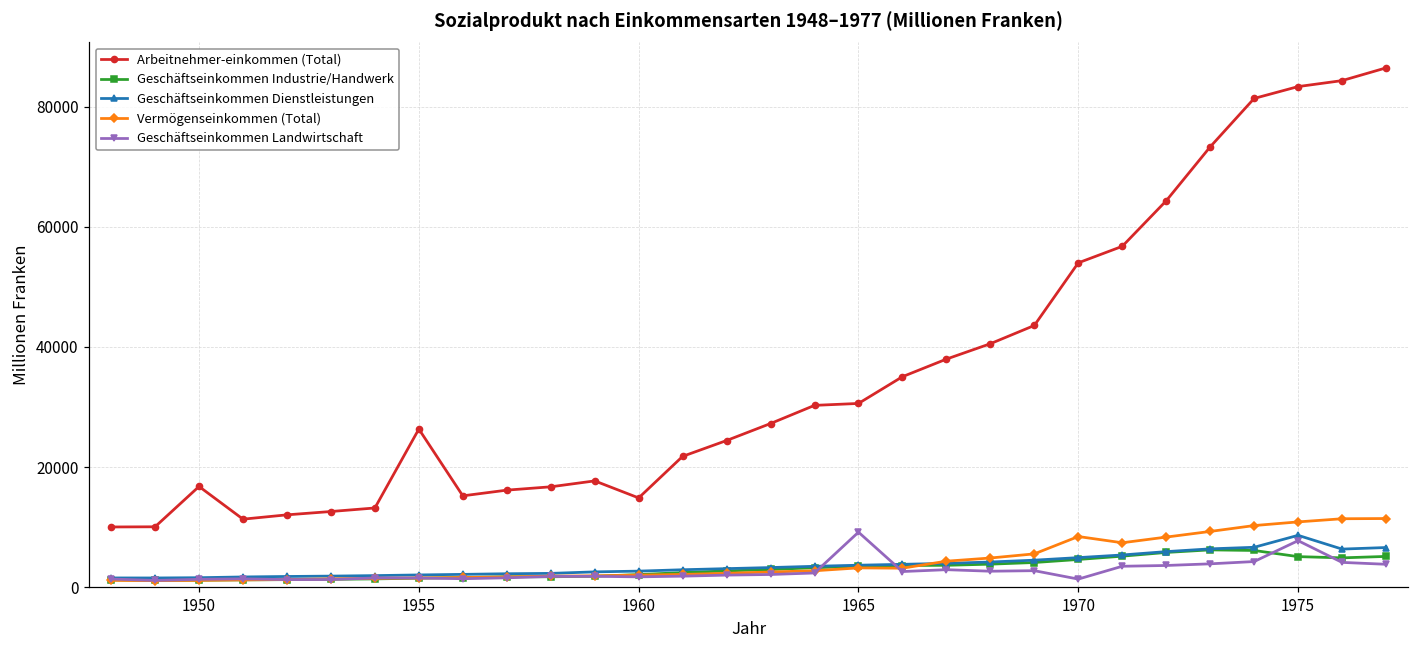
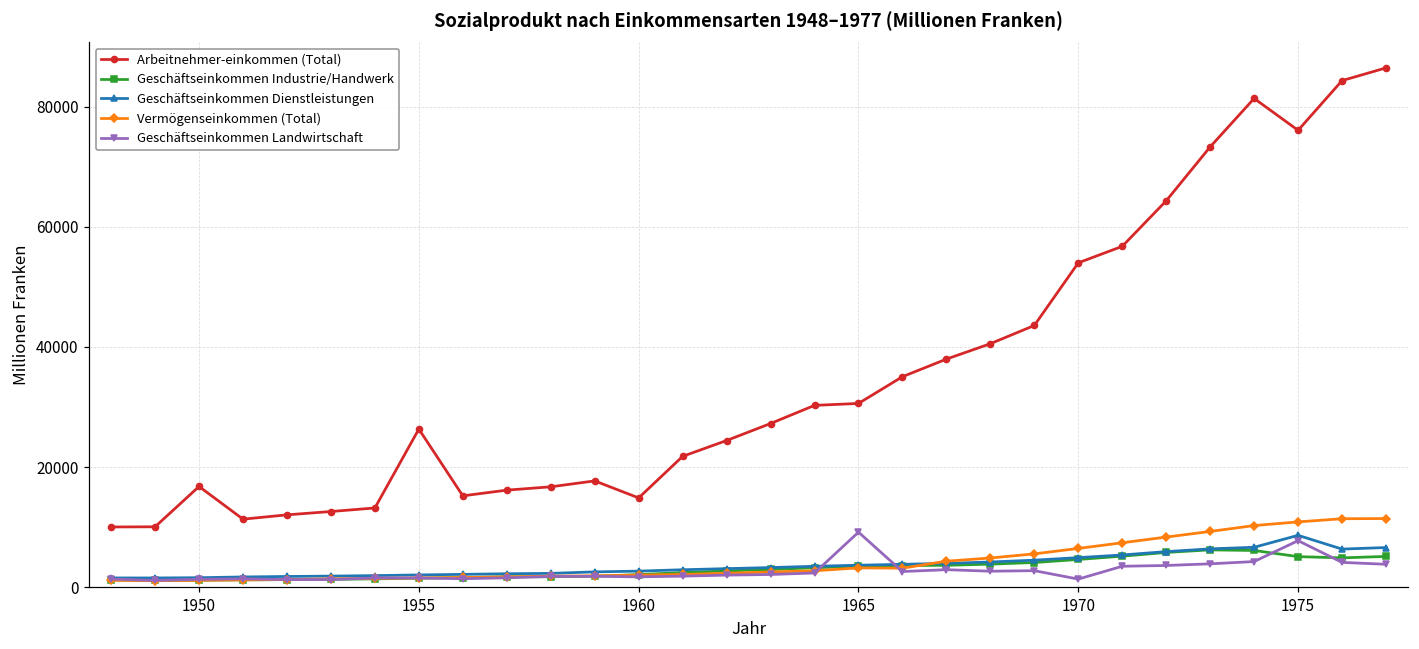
Vermögenseinkommen (Total), 1970: 8000 -> 6000
Arbeitnehmer-einkommen (Total), 1975: 83000 -> 76000
